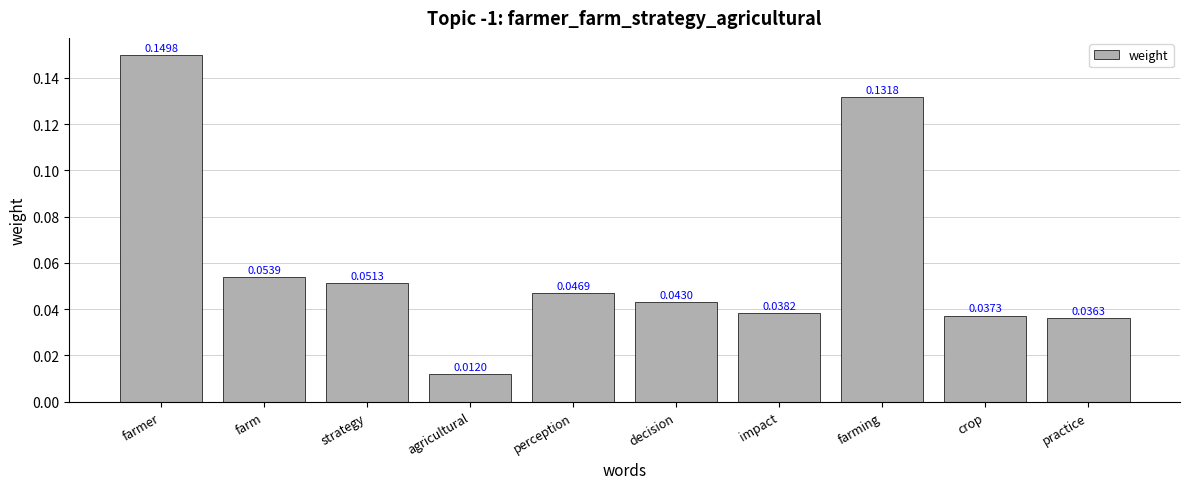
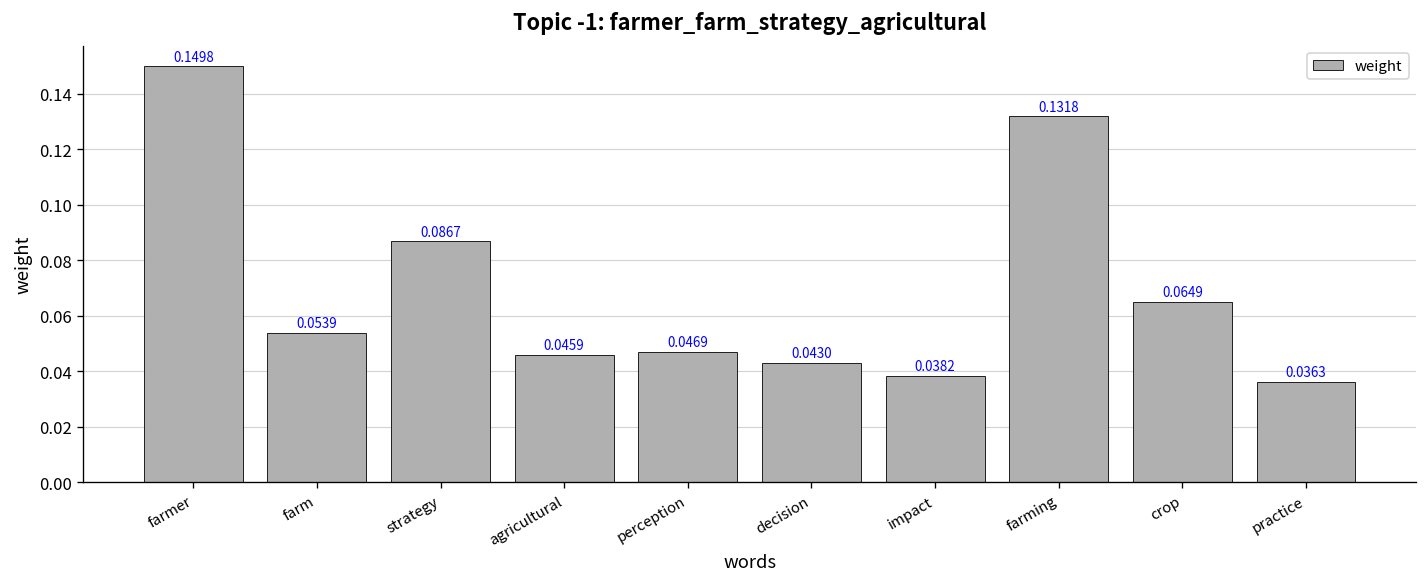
strategy: 0.0513 -> 0.0867
agricultural: 0.0120 -> 0.0459
crop: 0.0373 -> 0.0649
